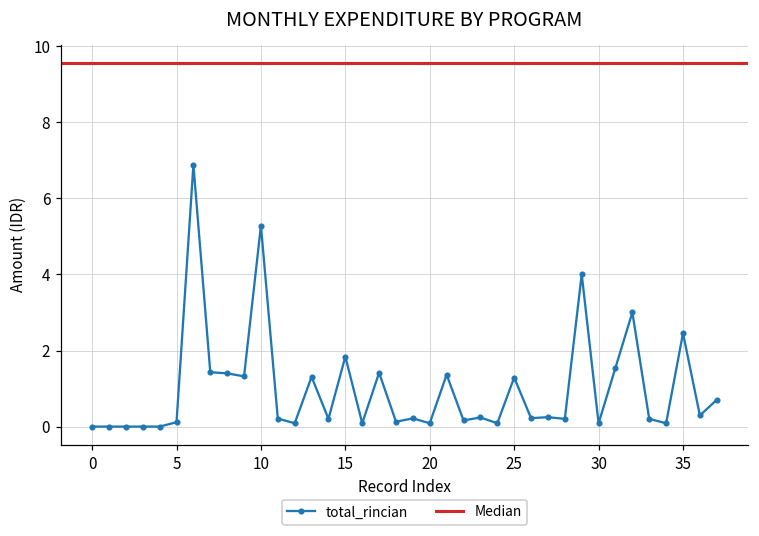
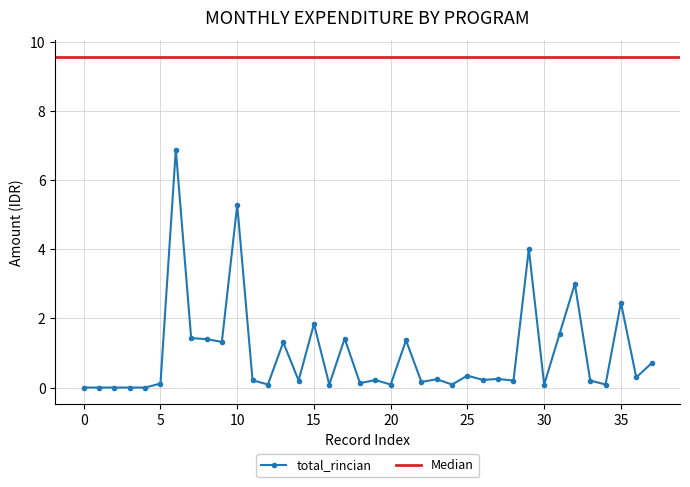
25: 1.3 -> 0.3
